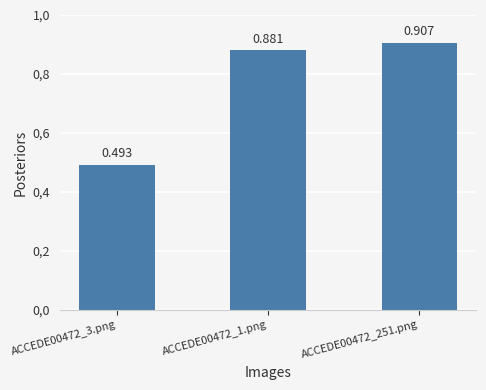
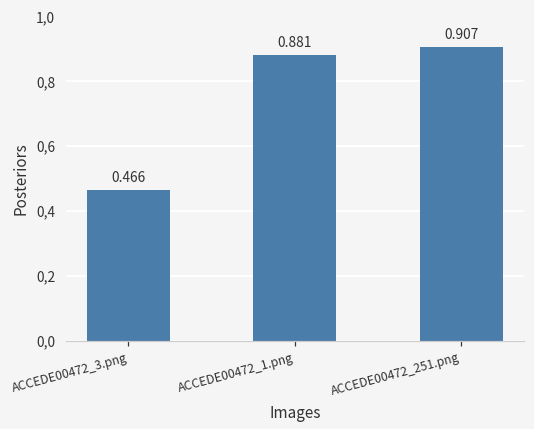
ACCEDE00472_3.png: 0.493 -> 0.466
